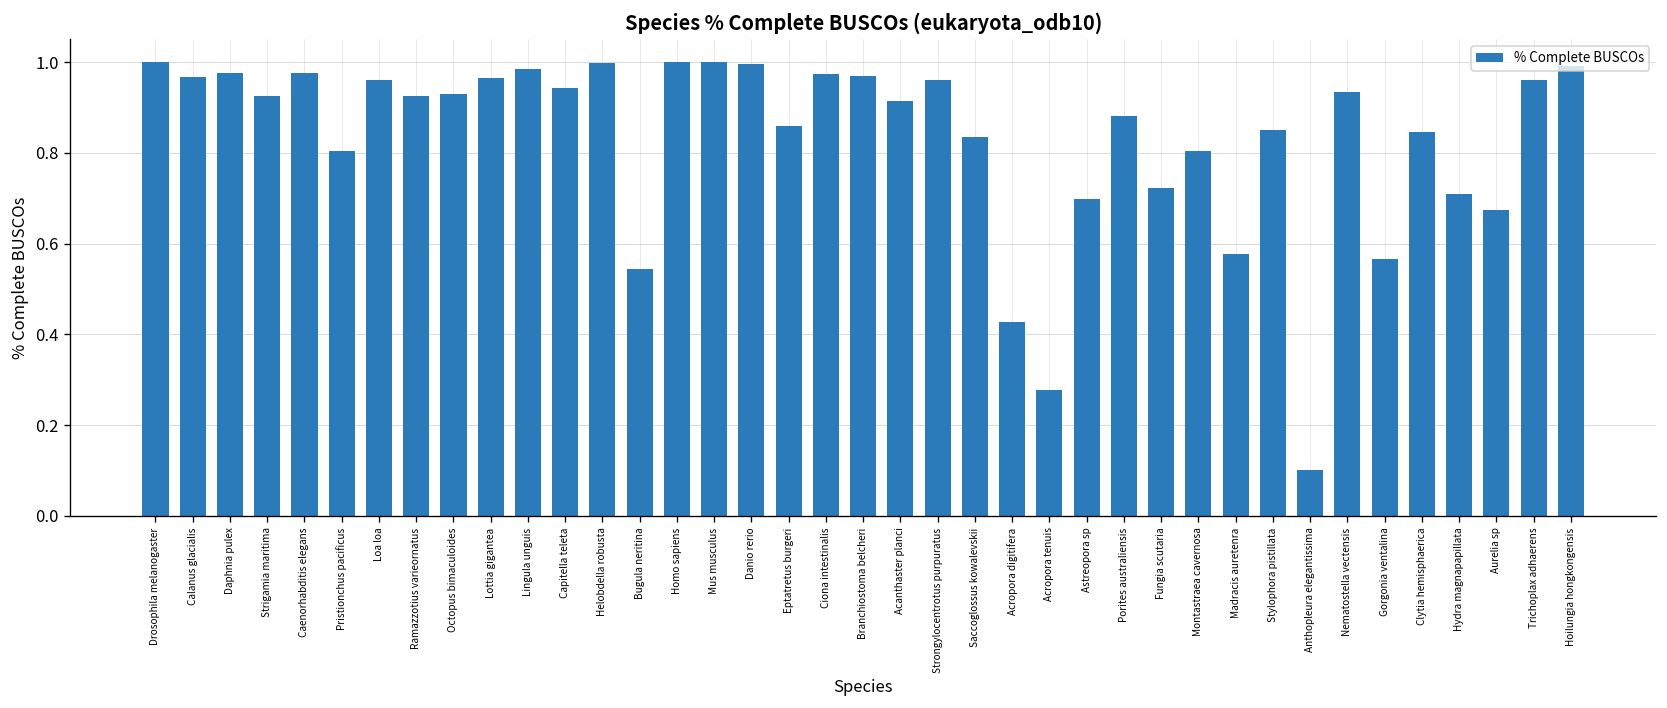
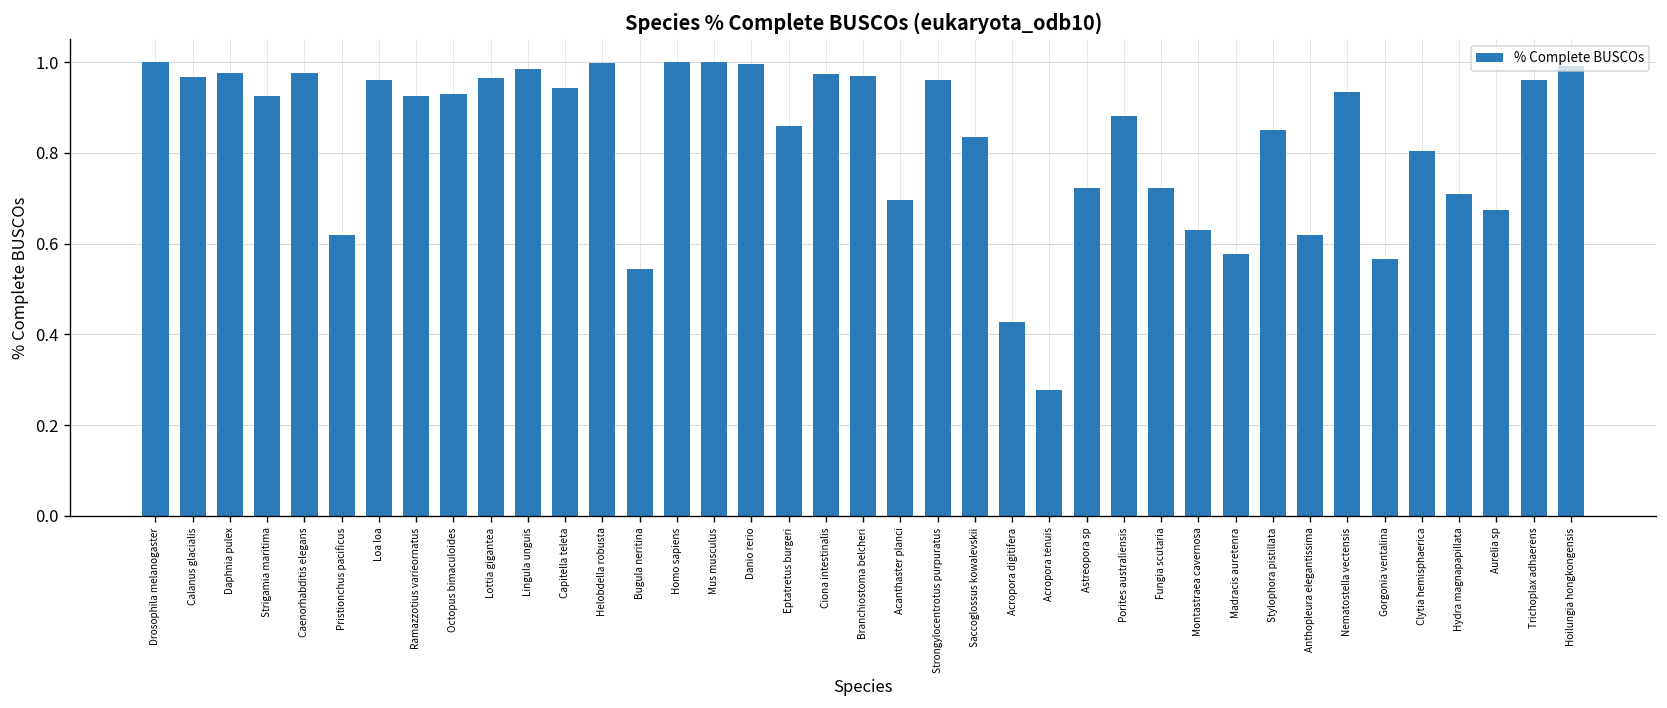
Pristionchus pacificus: 0.80 -> 0.62
Acanthaster planci: 0.91 -> 0.70
Astreopora sp: 0.70 -> 0.72
Montastraea cavernosa: 0.80 -> 0.63
Anthopleura elegantissima: 0.10 -> 0.62
Clytia hemisphaerica: 0.85 -> 0.80
